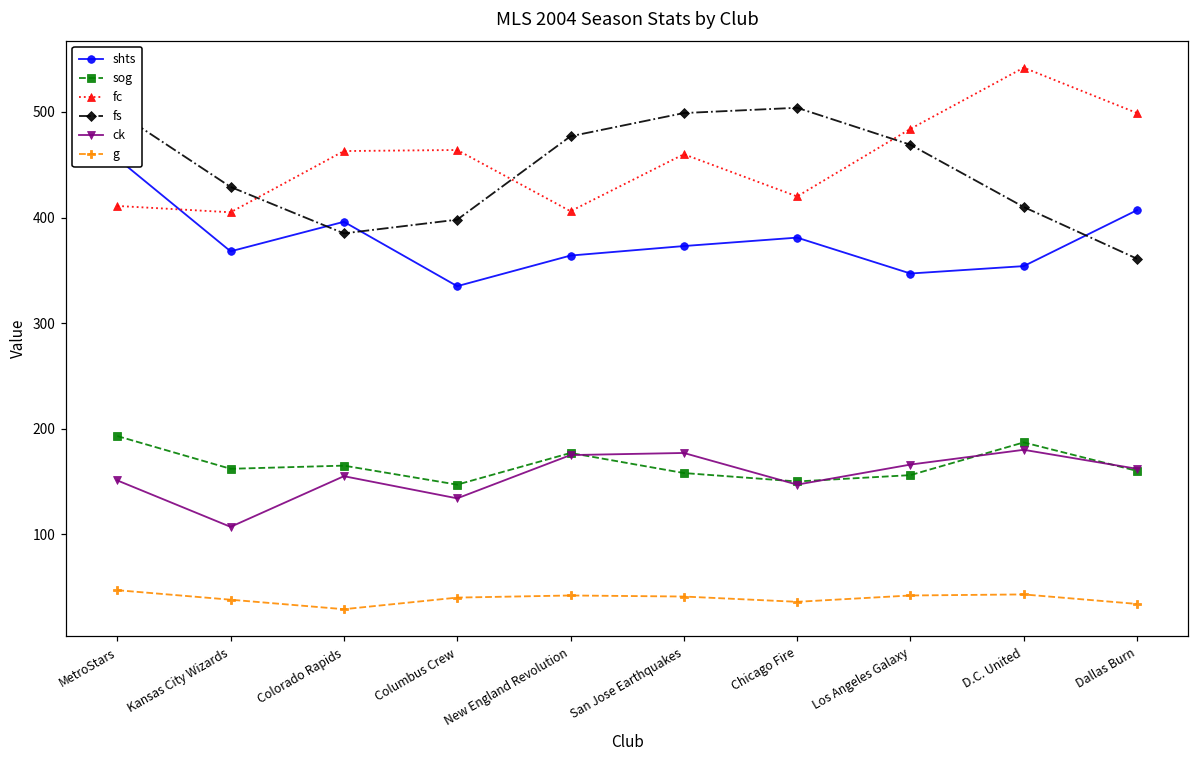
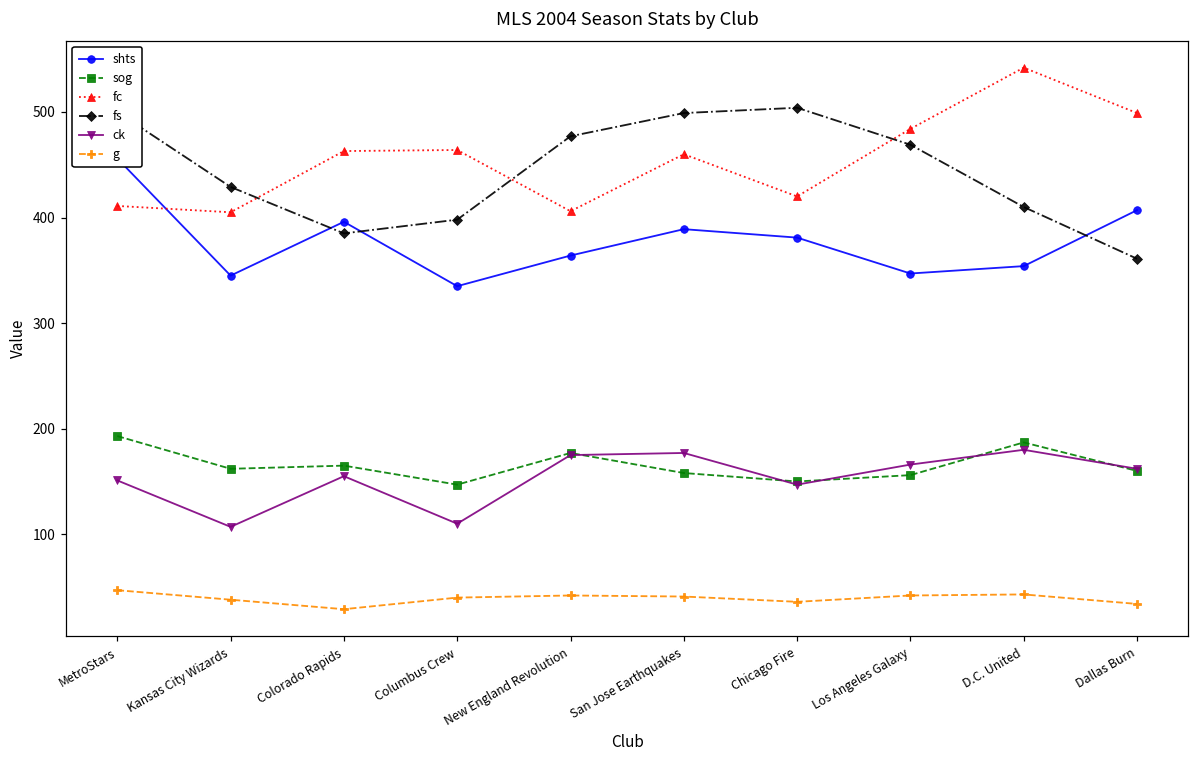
shts, Kansas City Wizards: 370 -> 350
ck, Columbus Crew: 130 -> 110
shts, San Jose Earthquakes: 370 -> 390
